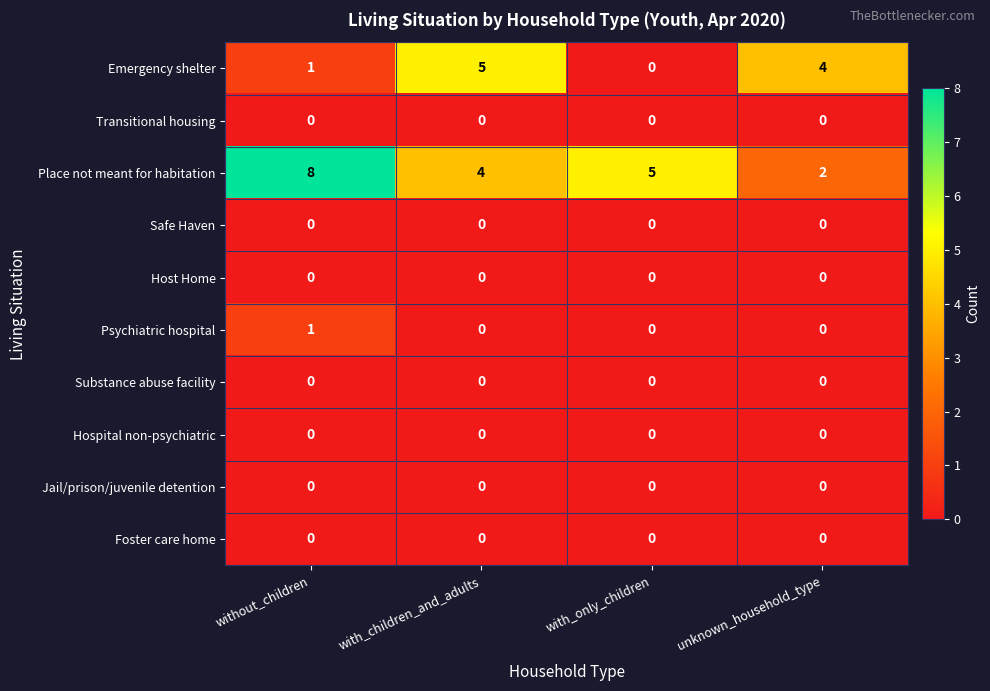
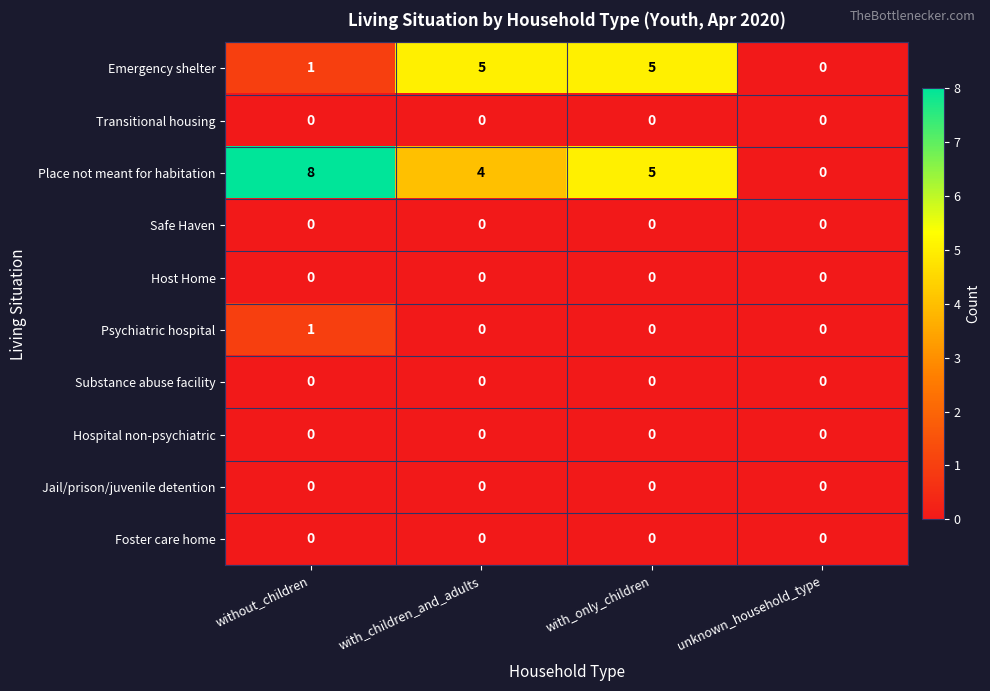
Emergency shelter, with_only_children: 0 -> 5
Emergency shelter, unknown_household_type: 4 -> 0
Place not meant for habitation, unknown_household_type: 2 -> 0
